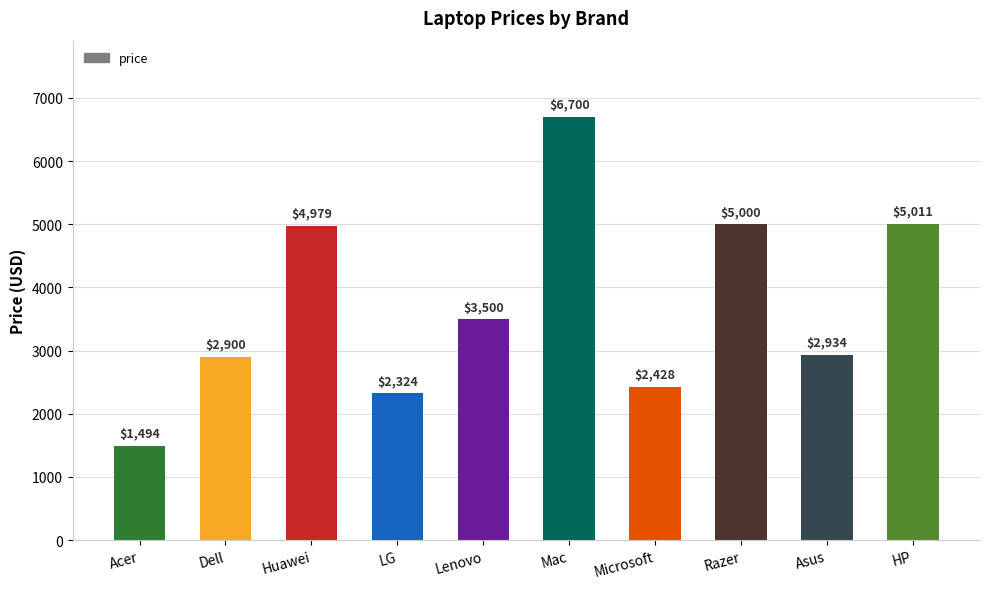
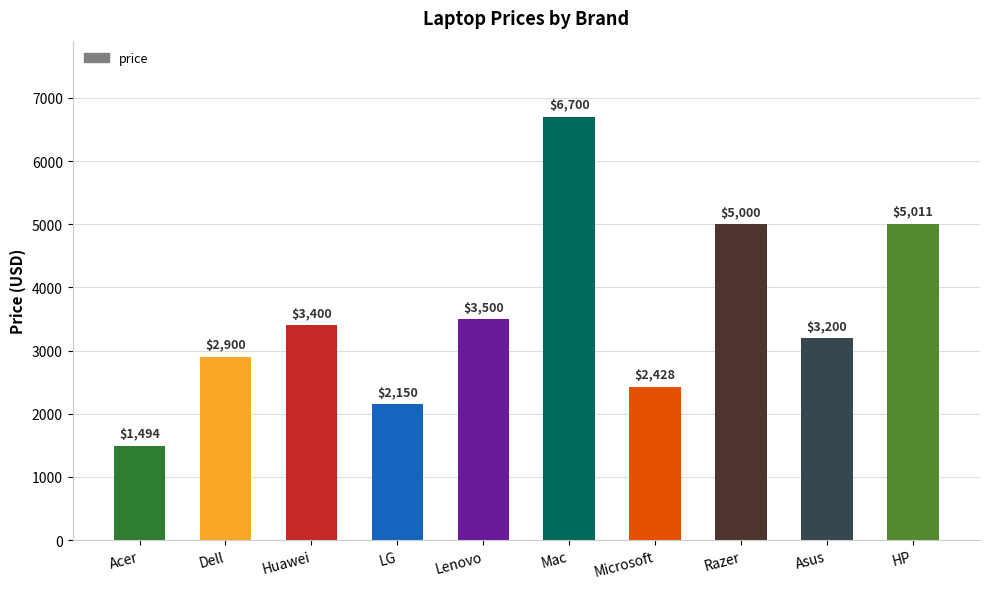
Huawei: $4,979 -> $3,400
LG: $2,324 -> $2,150
Asus: $2,934 -> $3,200
